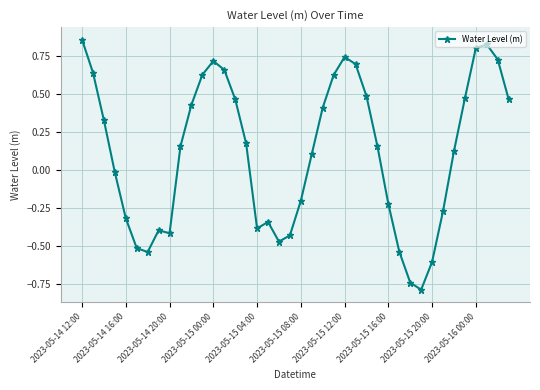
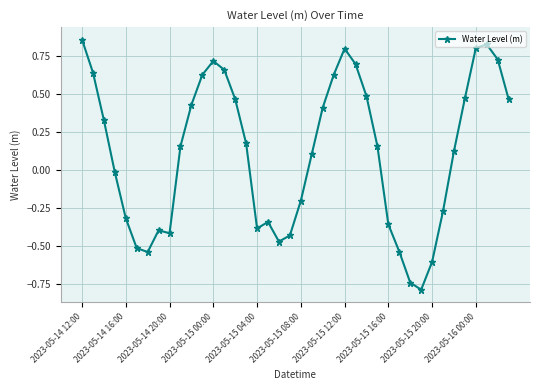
2023-05-15 12:00: 0.74 -> 0.80
2023-05-15 16:00: -0.23 -> -0.36
